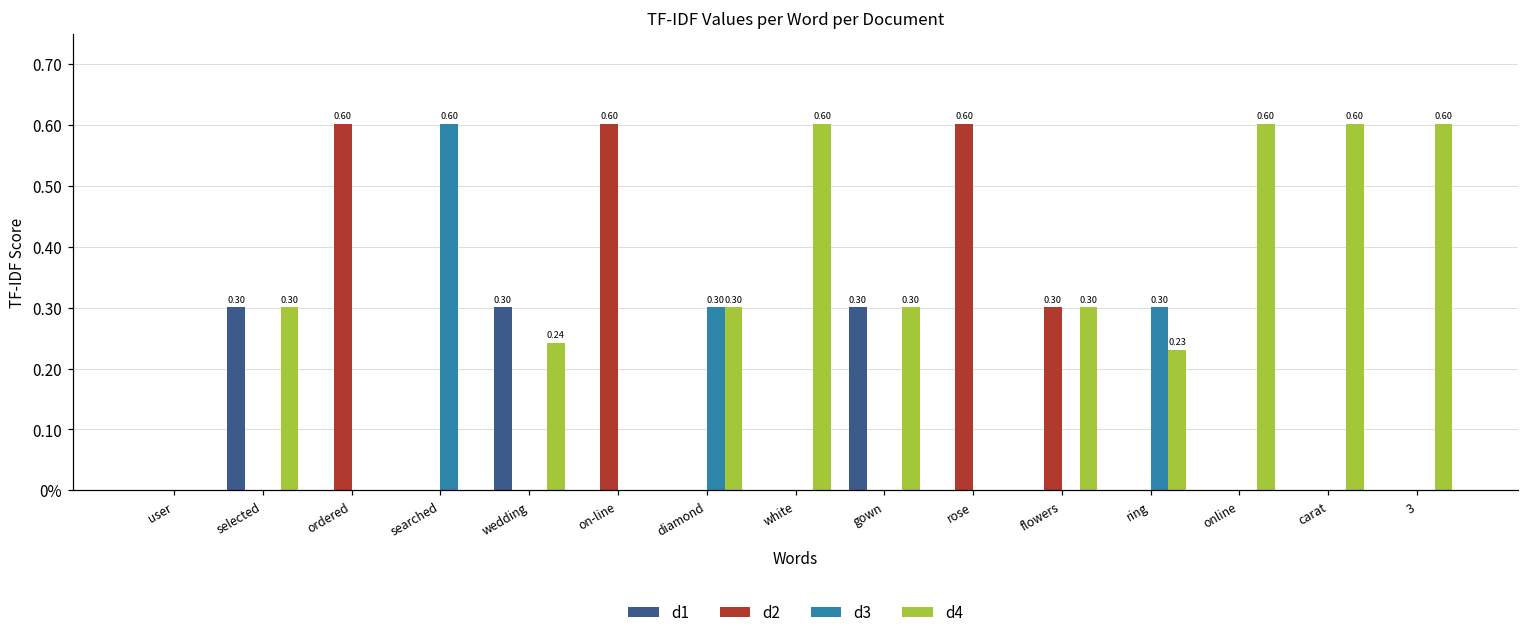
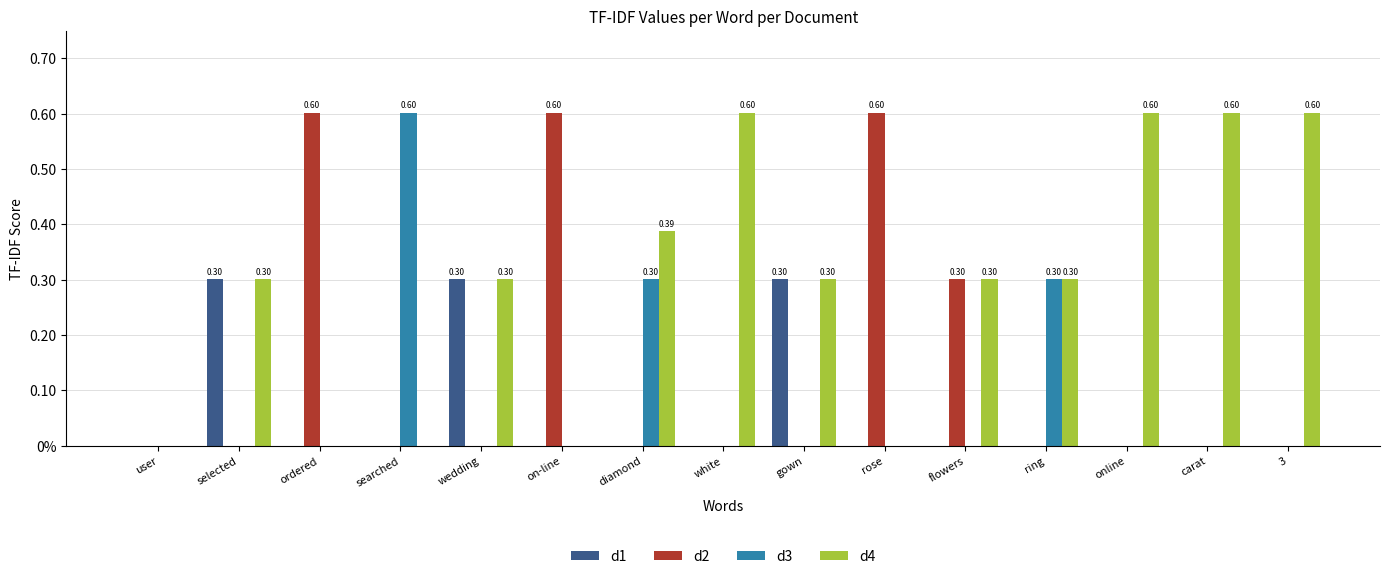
d4, wedding: 0.24 -> 0.30
d4, diamond: 0.30 -> 0.39
d4, ring: 0.23 -> 0.30
